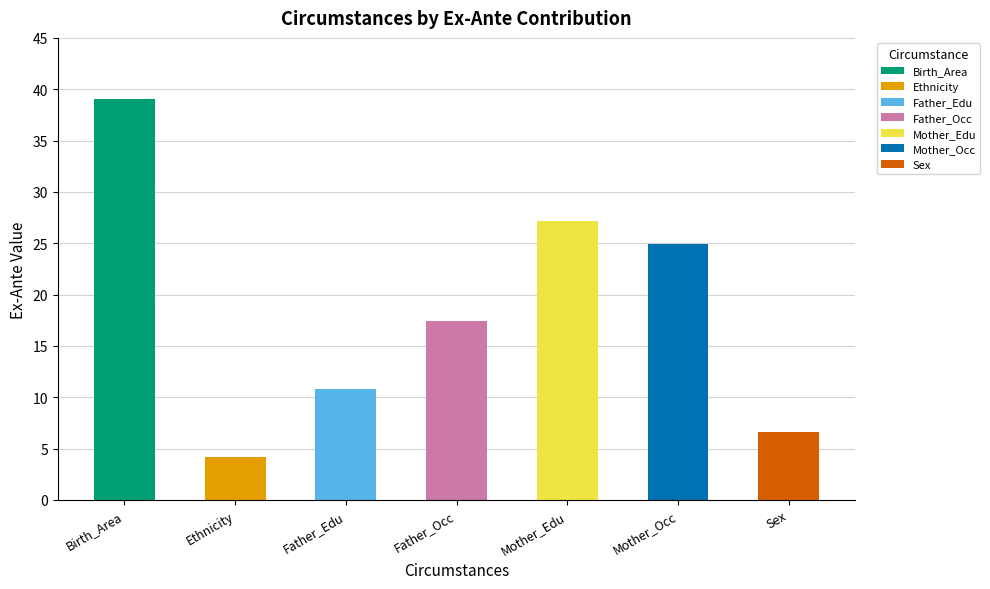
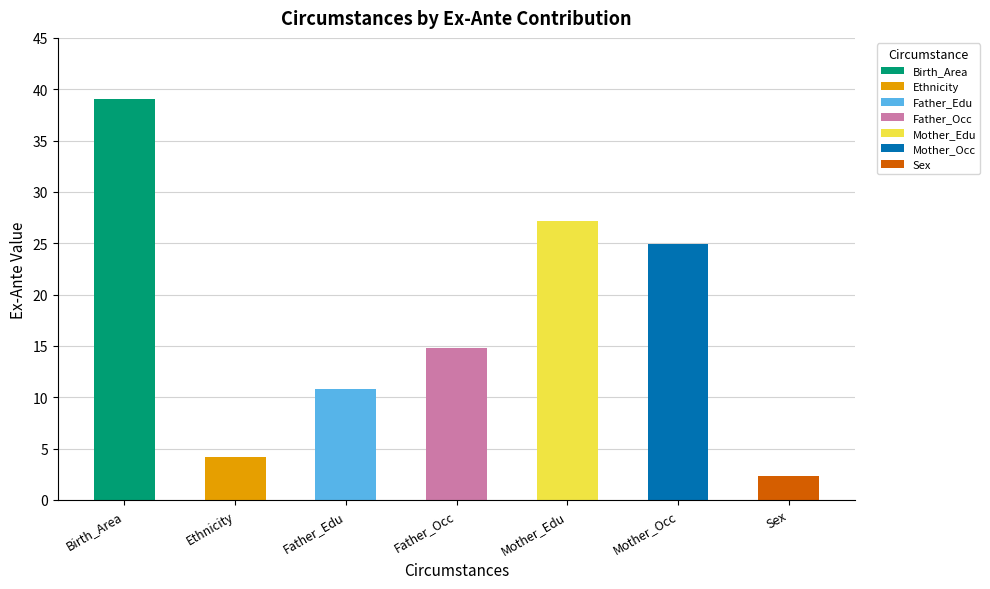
Father_Occ: 17.4 -> 14.8
Sex: 6.6 -> 2.3
